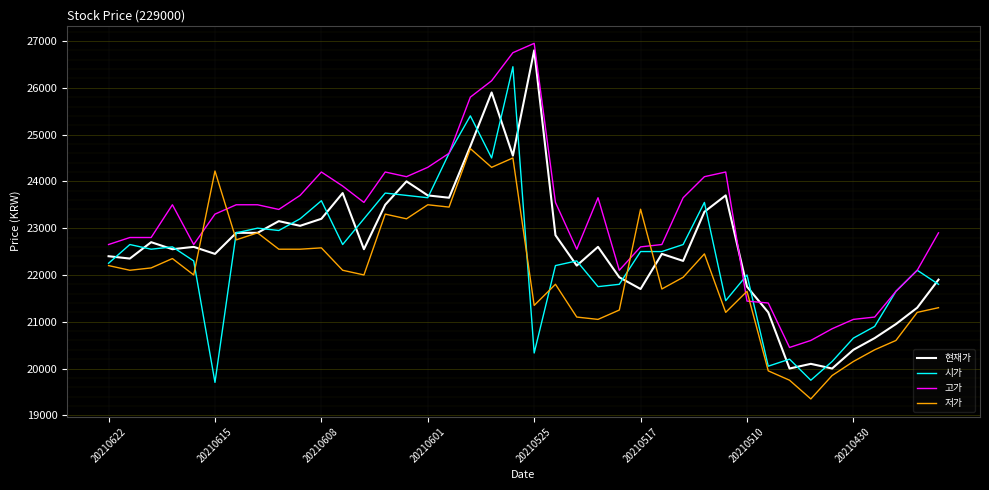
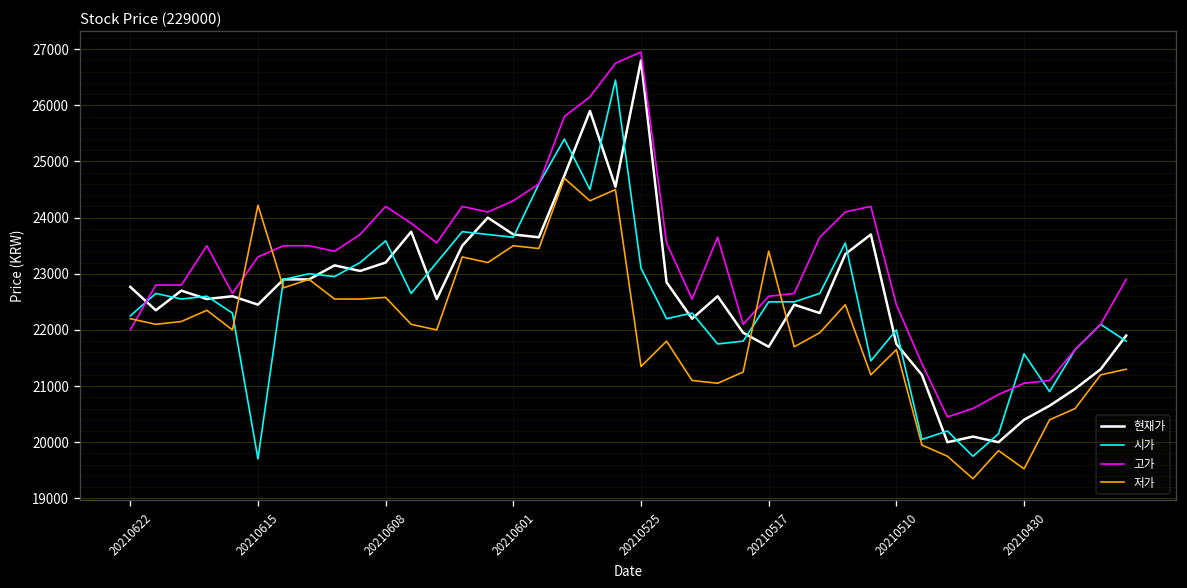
현재가, 20210622: 22400 -> 22800
고가, 20210622: 22700 -> 22000
시가, 20210525: 20300 -> 23100
고가, 20210510: 21400 -> 22500
시가, 20210430: 20700 -> 21600
저가, 20210430: 20200 -> 19500
